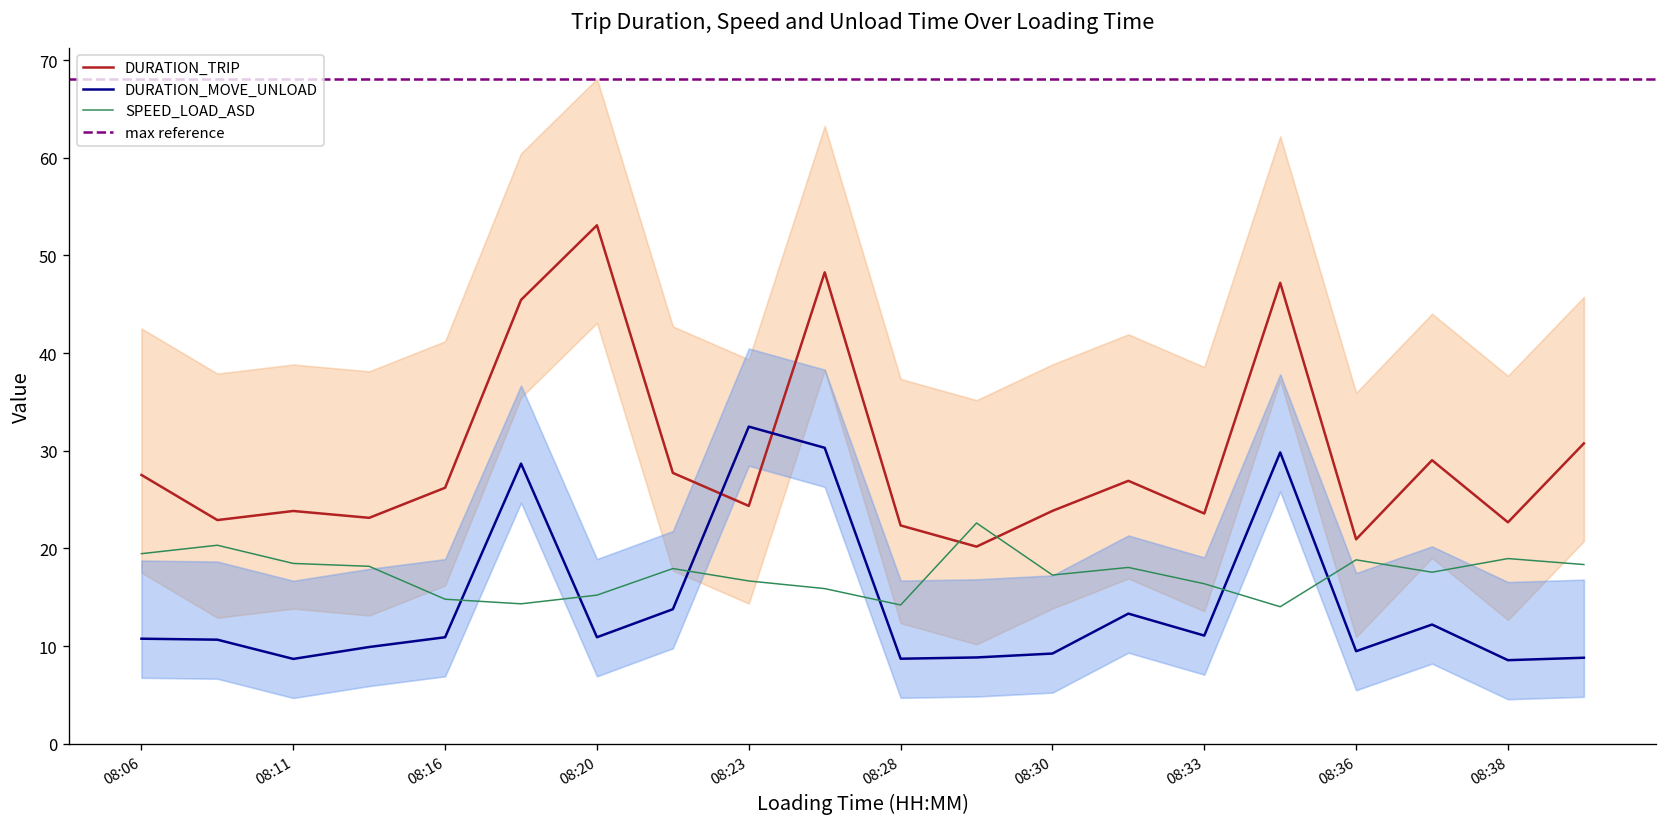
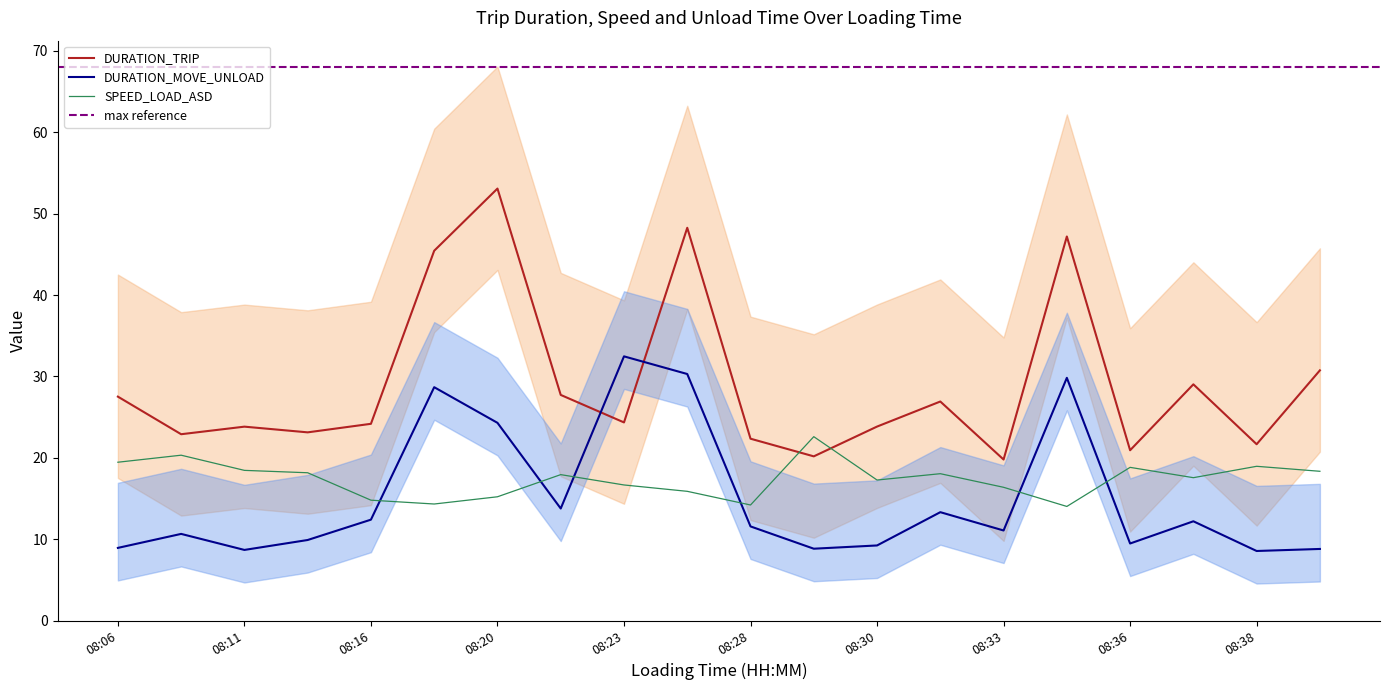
DURATION_MOVE_UNLOAD, 08:06: 11 -> 9
DURATION_TRIP, 08:16: 26 -> 24
DURATION_MOVE_UNLOAD, 08:16: 11 -> 12
DURATION_MOVE_UNLOAD, 08:20: 11 -> 24
DURATION_MOVE_UNLOAD, 08:28: 9 -> 12
DURATION_TRIP, 08:33: 24 -> 20
DURATION_TRIP, 08:38: 23 -> 22
